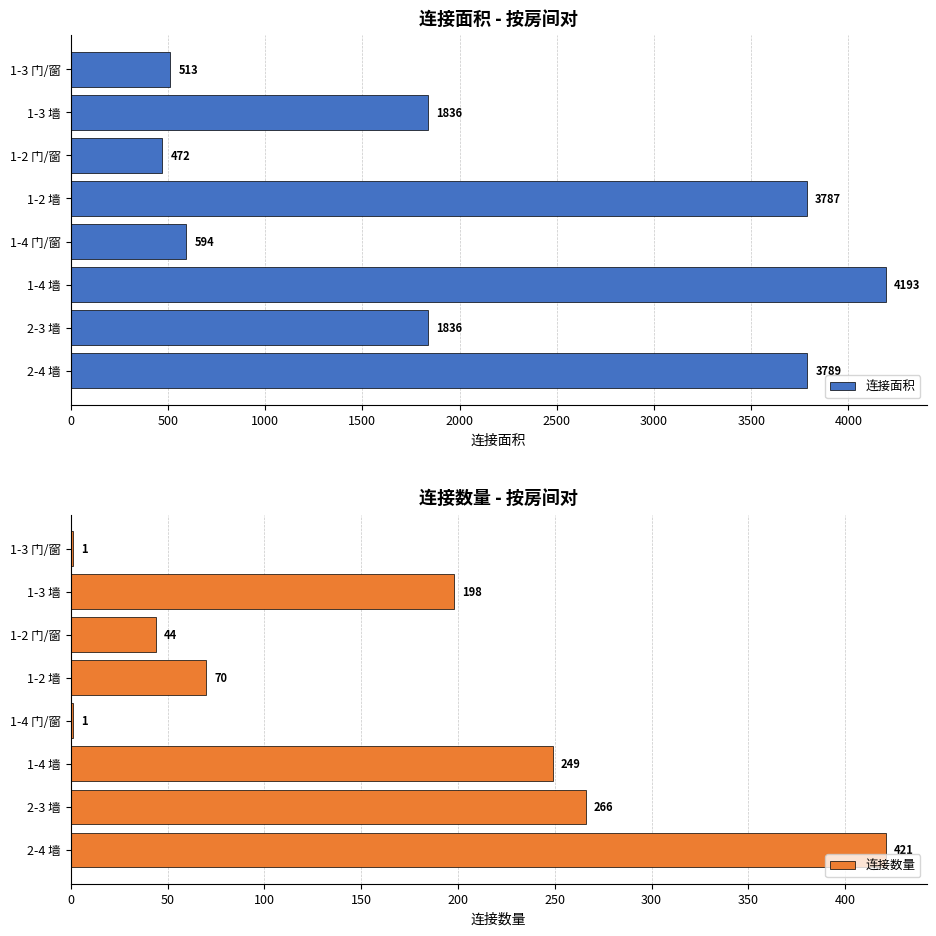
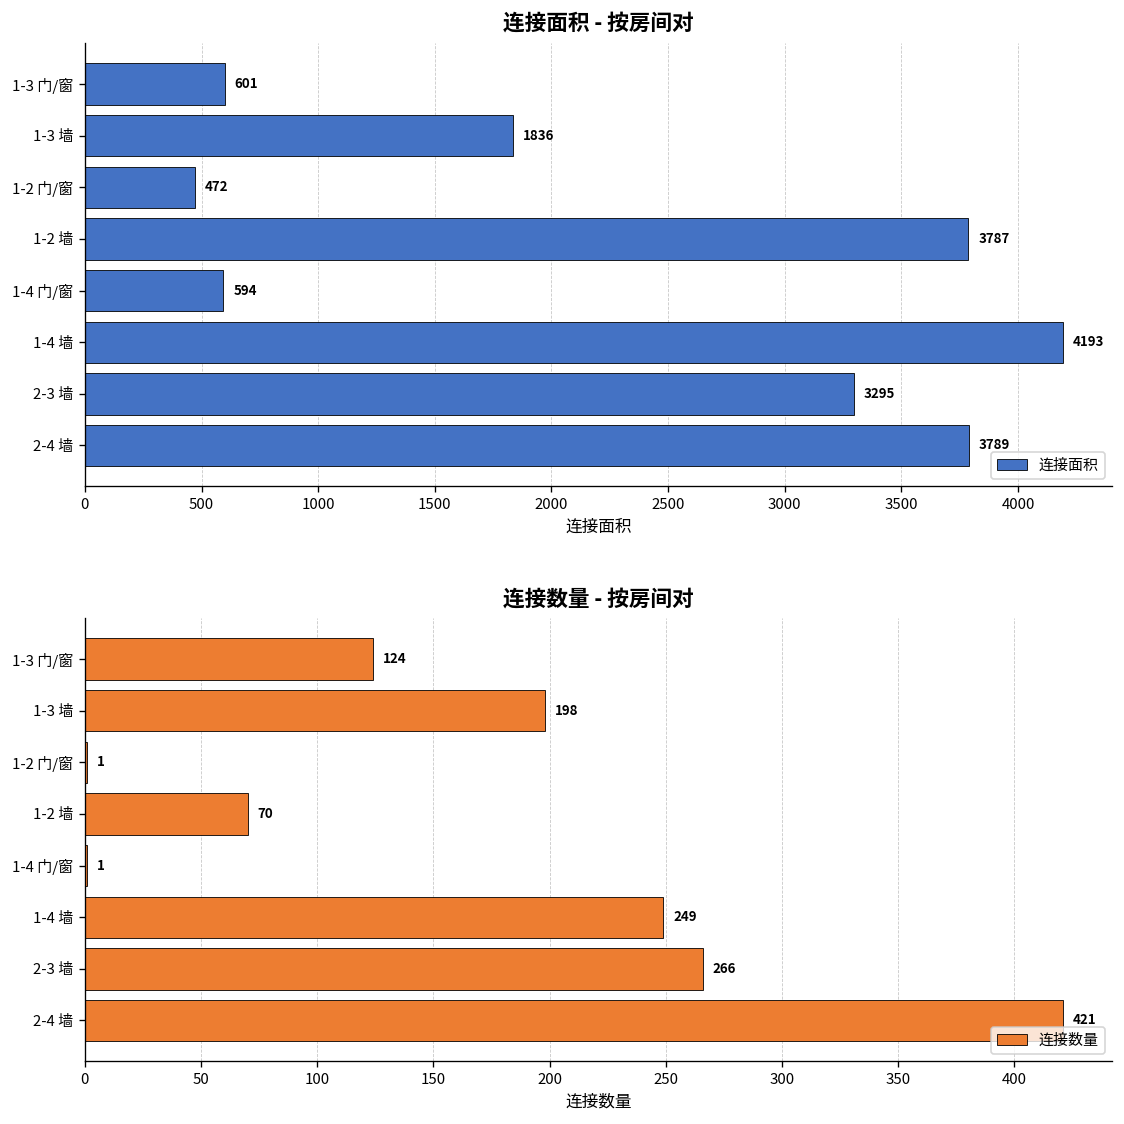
连接面积 - 按房间对, 1-3 门/窗: 513 -> 601
连接面积 - 按房间对, 2-3 墙: 1836 -> 3295
连接数量 - 按房间对, 1-3 门/窗: 1 -> 124
连接数量 - 按房间对, 1-2 门/窗: 44 -> 1
